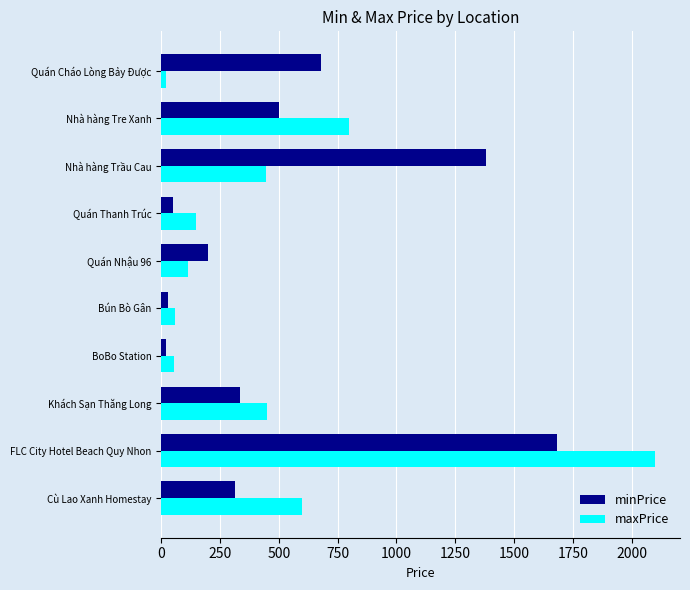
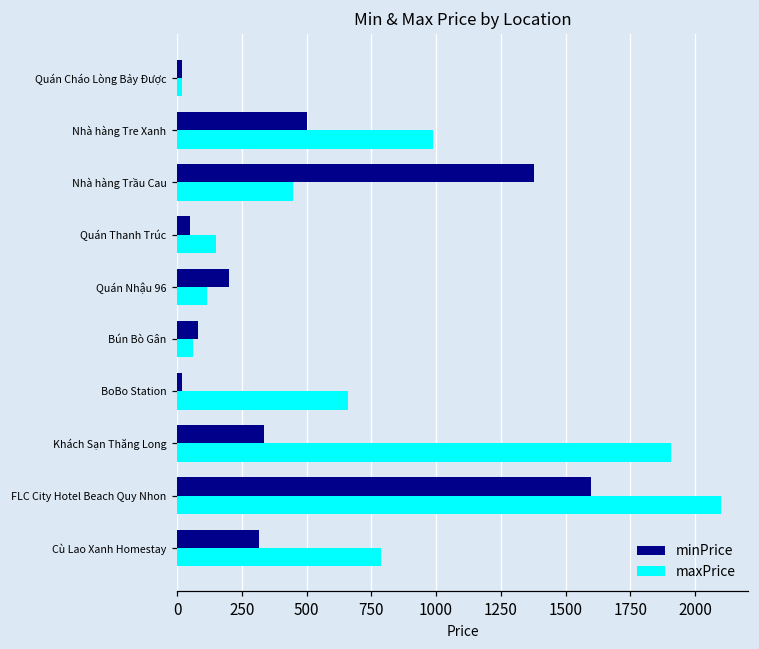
minPrice, Quán Cháo Lòng Bảy Được: 680 -> 20
maxPrice, Nhà hàng Tre Xanh: 800 -> 990
minPrice, Bún Bò Gân: 30 -> 80
maxPrice, BoBo Station: 60 -> 660
maxPrice, Khách Sạn Thăng Long: 450 -> 1910
minPrice, FLC City Hotel Beach Quy Nhon: 1680 -> 1600
maxPrice, Cù Lao Xanh Homestay: 600 -> 790
